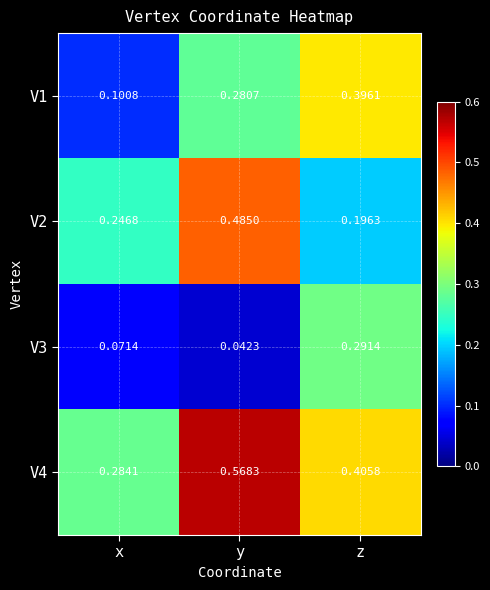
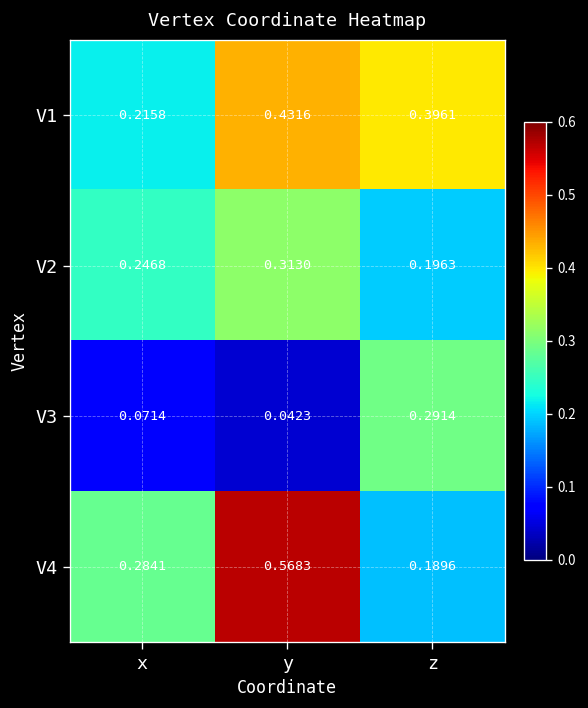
V1, x: 0.1008 -> 0.2158
V1, y: 0.2807 -> 0.4316
V2, y: 0.4850 -> 0.3130
V4, z: 0.4058 -> 0.1896
